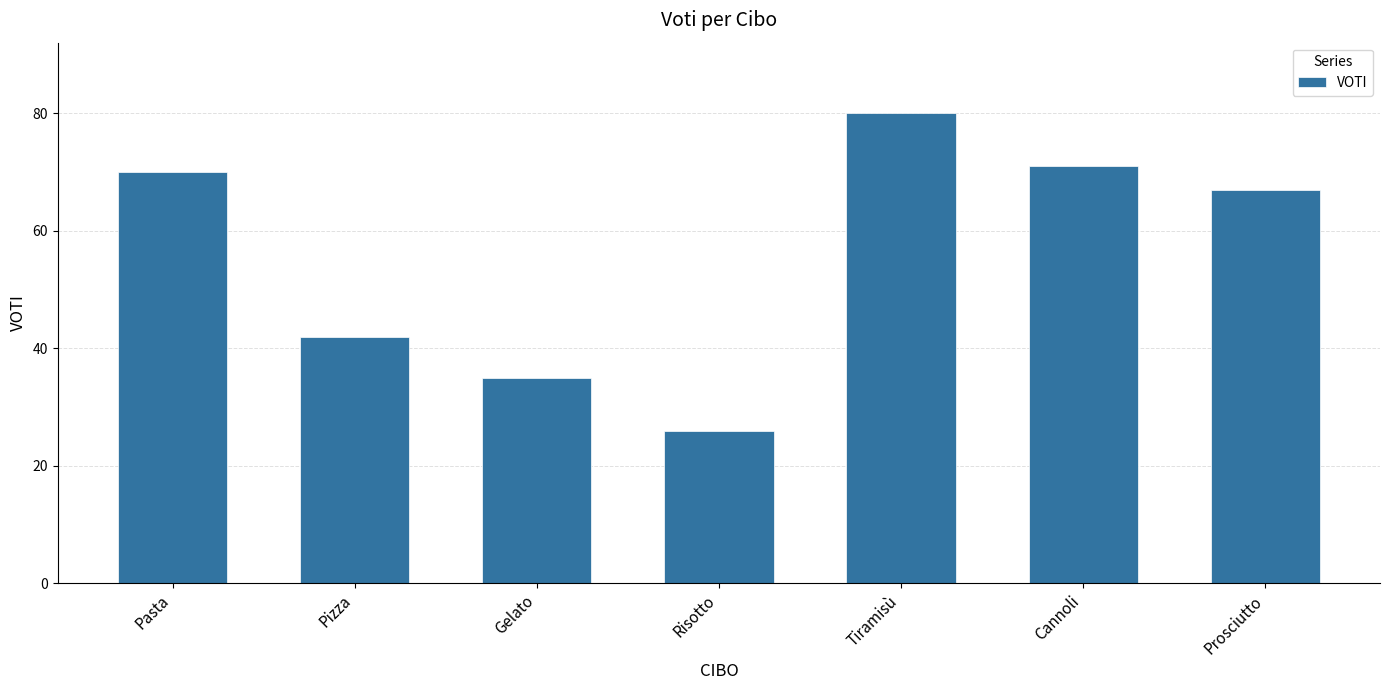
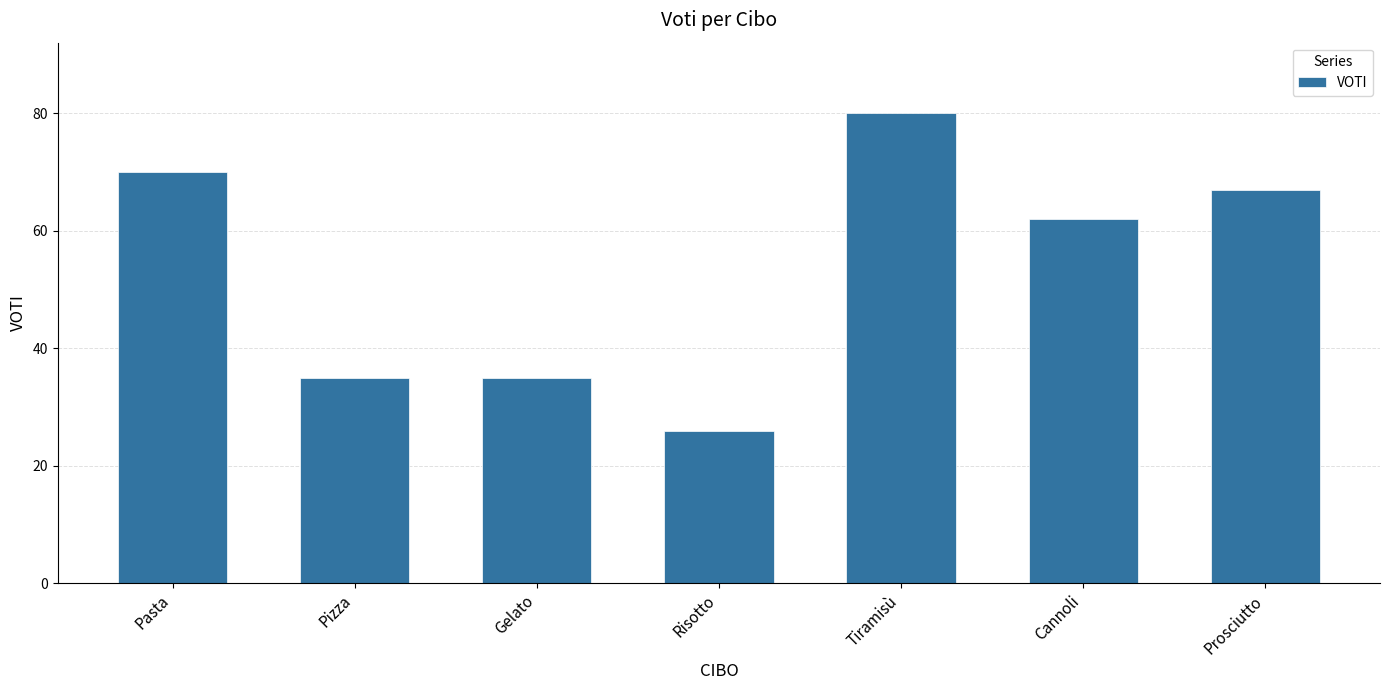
Pizza: 42 -> 35
Cannoli: 71 -> 62
